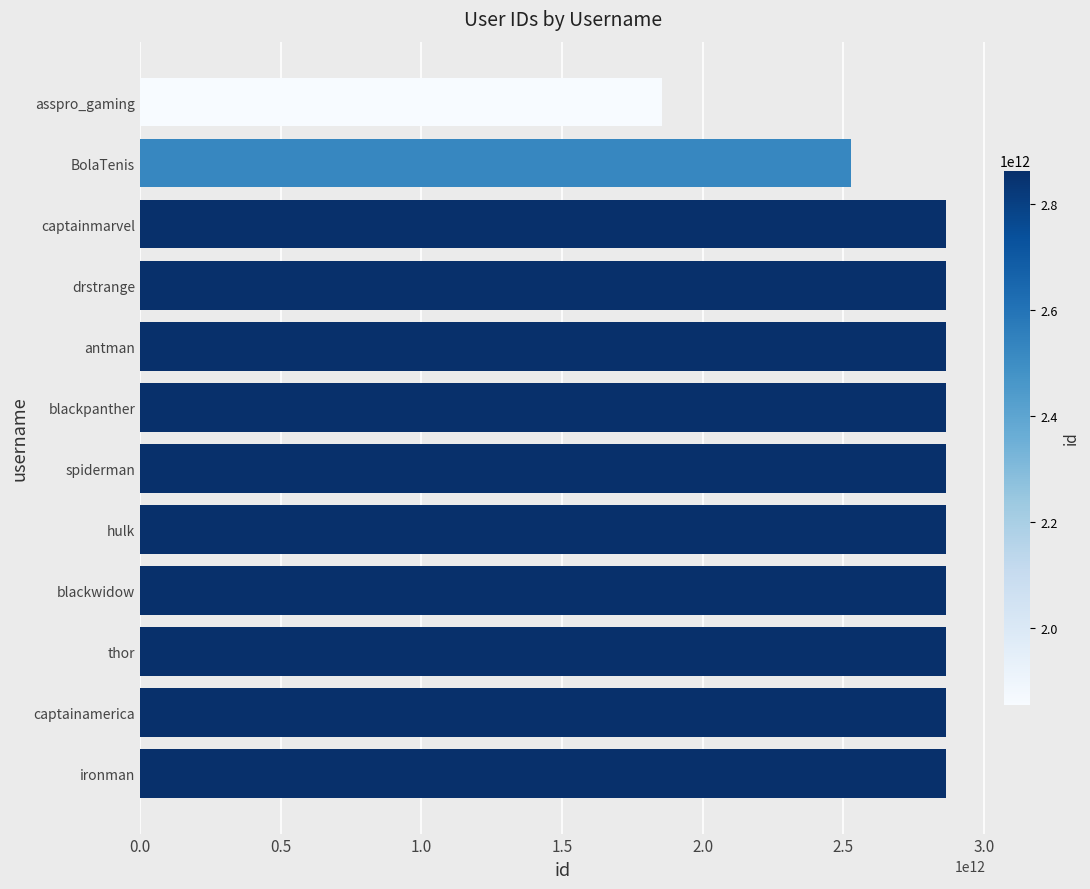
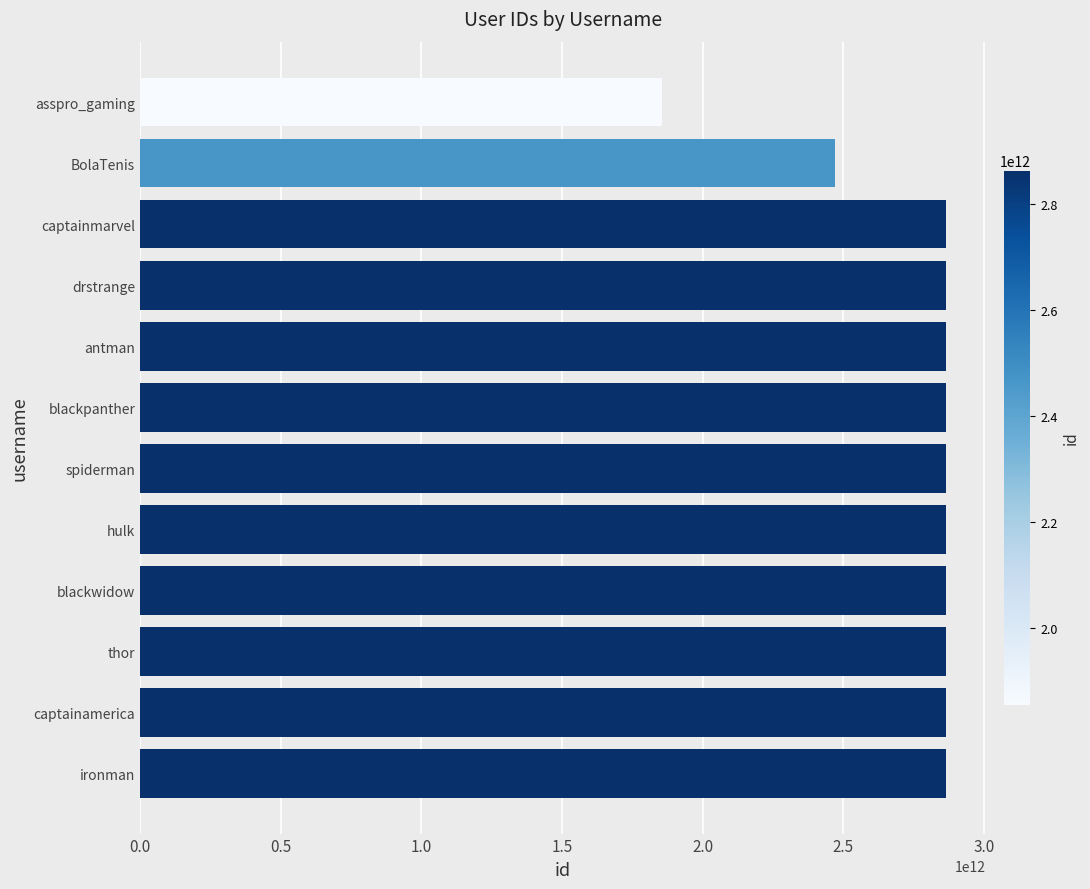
BolaTenis: 2530000000000 -> 2470000000000
